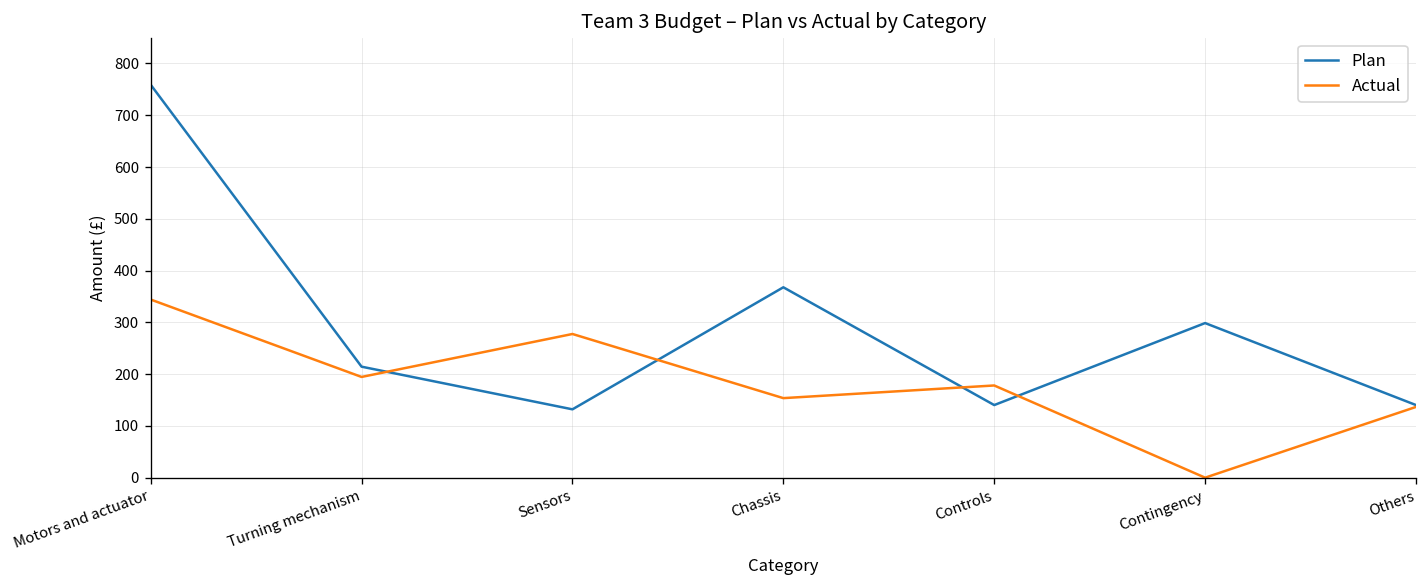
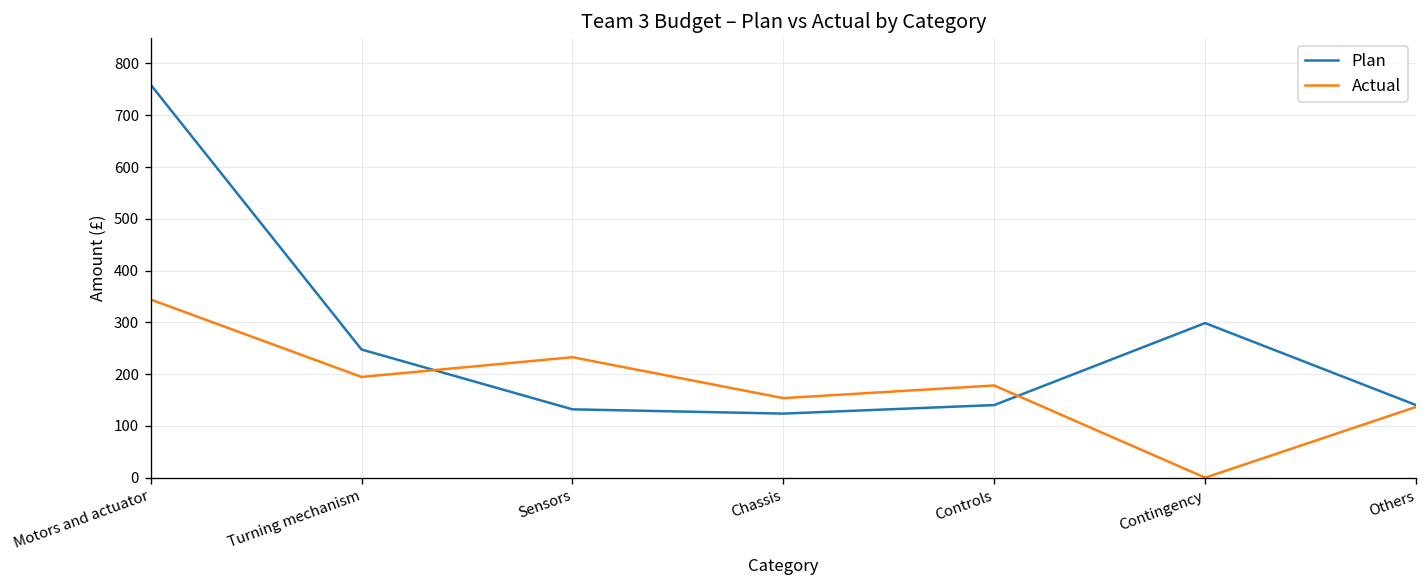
Plan, Turning mechanism: 210 -> 250
Actual, Sensors: 280 -> 230
Plan, Chassis: 370 -> 120
